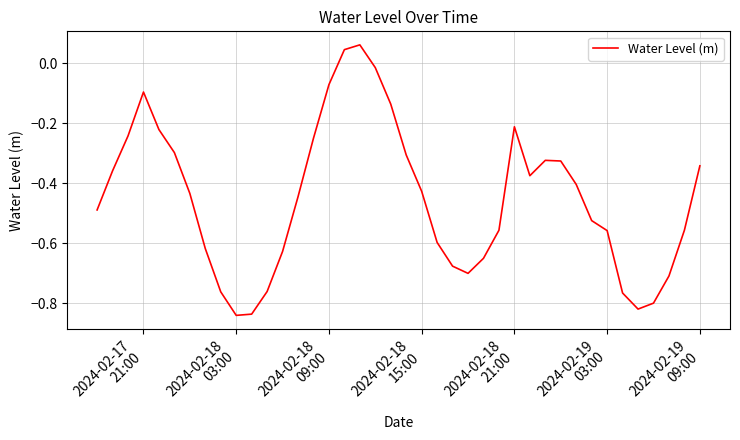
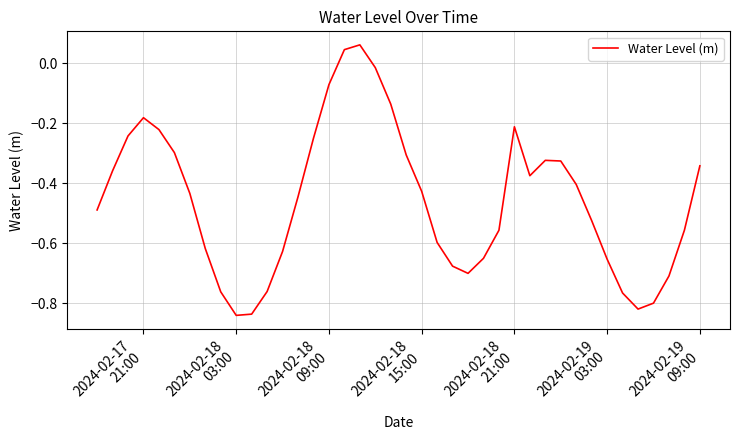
2024-02-17 21:00: -0.10 -> -0.18
2024-02-19 03:00: -0.56 -> -0.65
